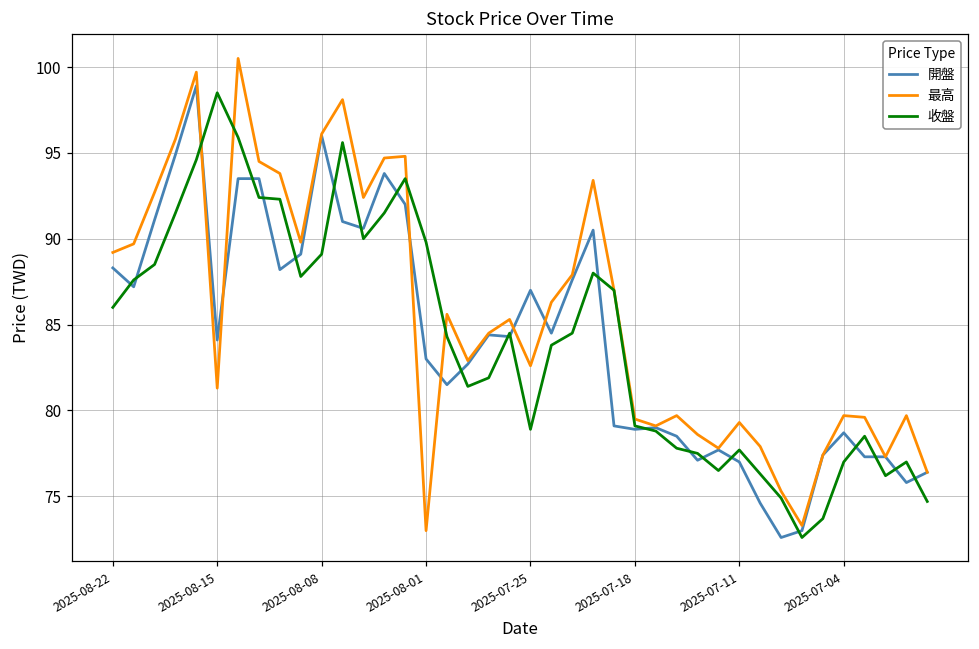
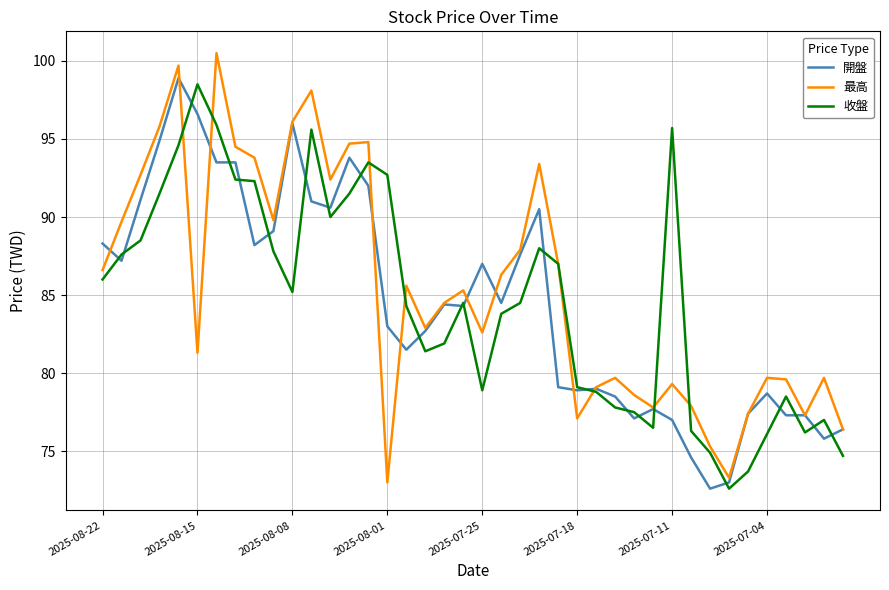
最高, 2025-08-22: 89.2 -> 86.6
開盤, 2025-08-15: 84.1 -> 96.6
收盤, 2025-08-08: 89.1 -> 85.2
收盤, 2025-08-01: 89.8 -> 92.7
最高, 2025-07-18: 79.5 -> 77.1
收盤, 2025-07-11: 77.7 -> 95.7
收盤, 2025-07-04: 77.0 -> 76.1
